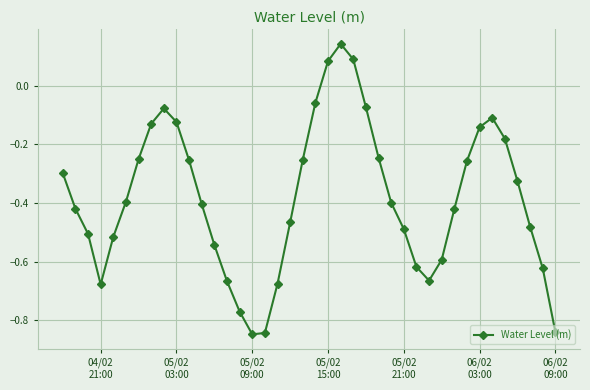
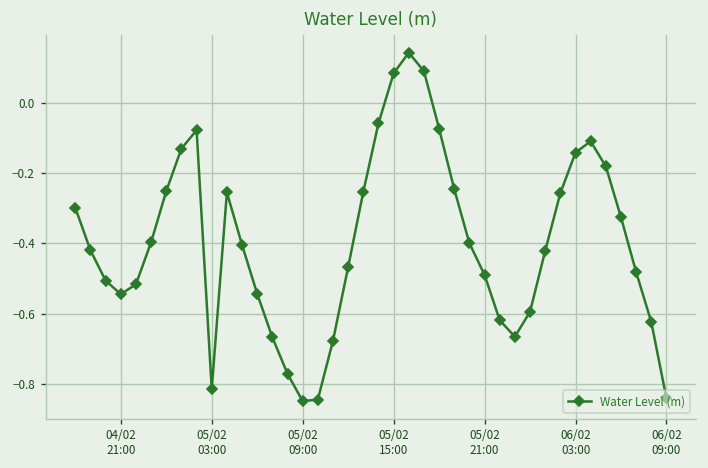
04/02 21:00: -0.68 -> -0.54
05/02 03:00: -0.12 -> -0.81
